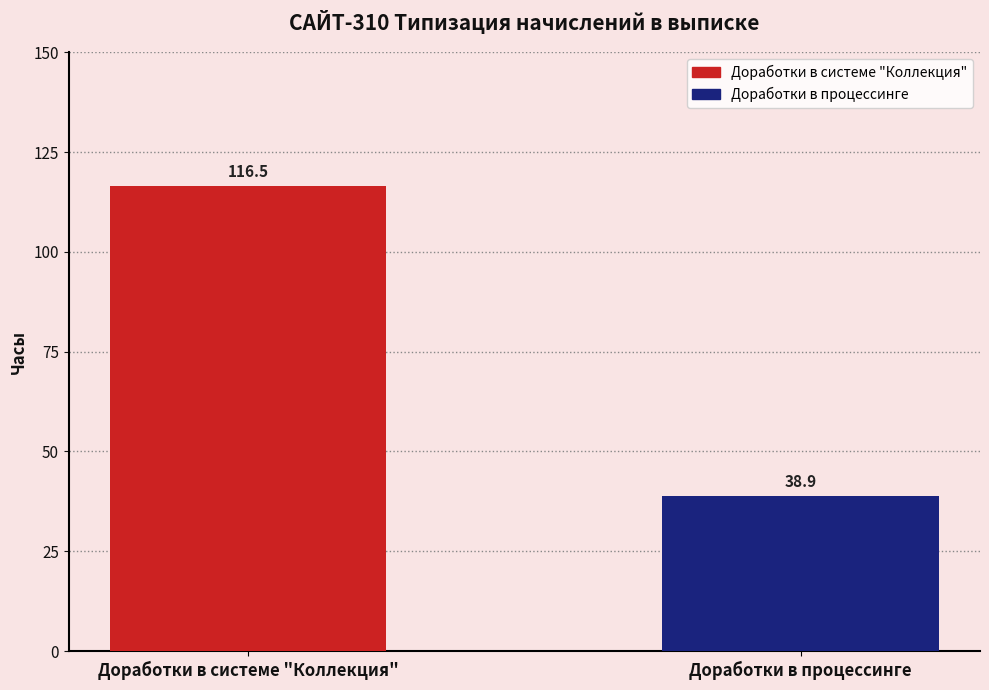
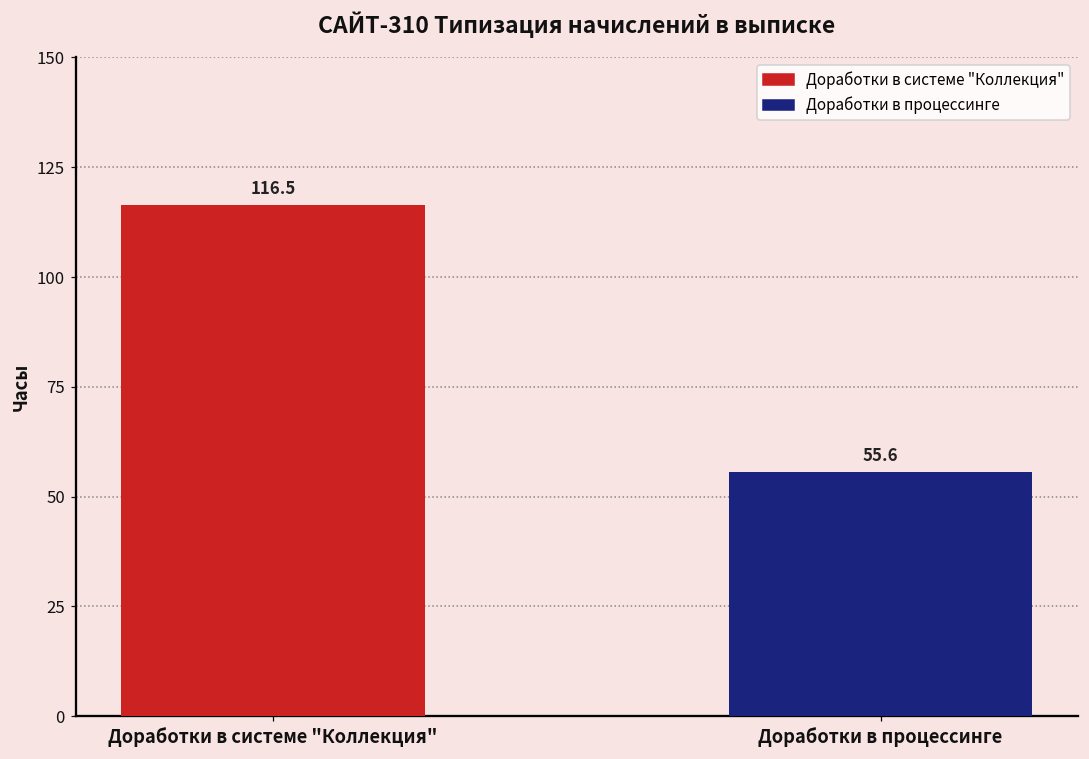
Доработки в процессинге: 38.9 -> 55.6
